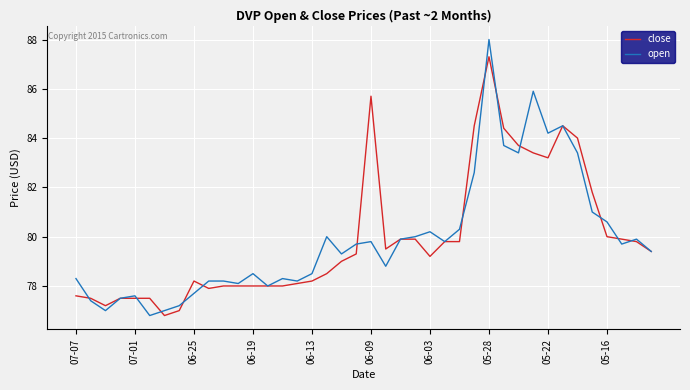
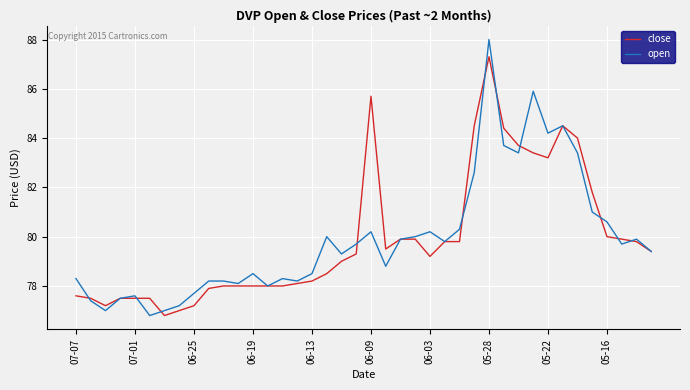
close, 06-25: 78.2 -> 77.2
open, 06-09: 79.8 -> 80.2
